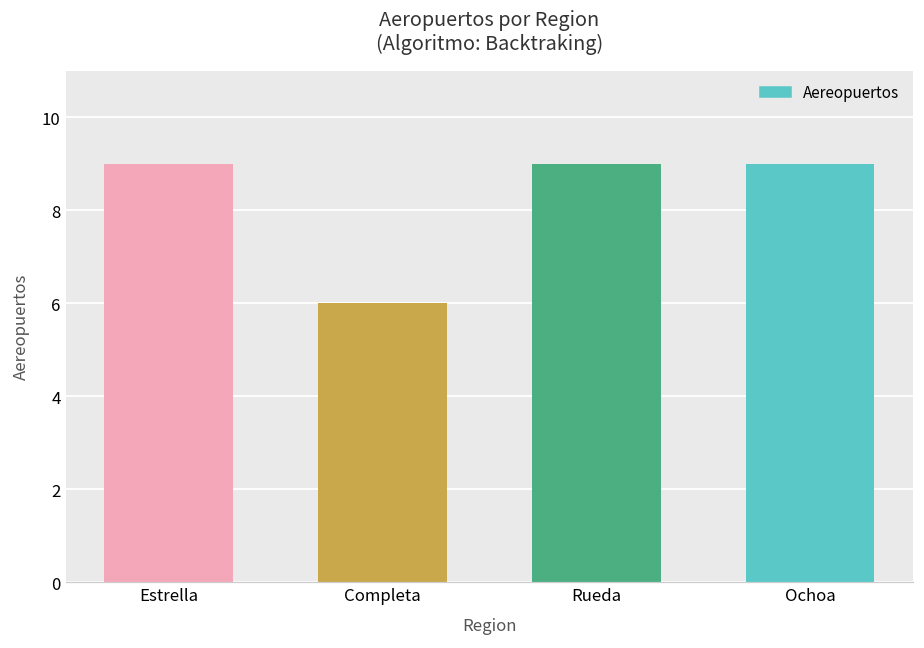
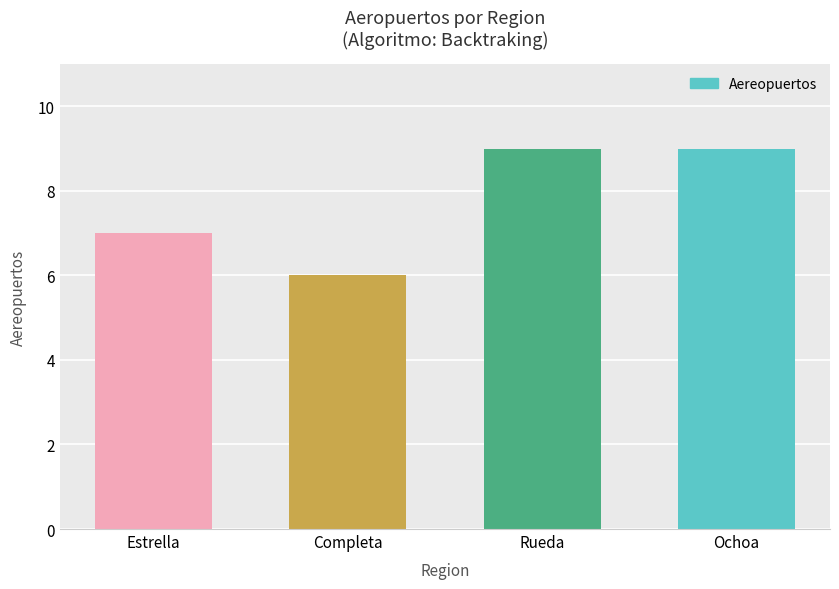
Estrella: 9 -> 7
